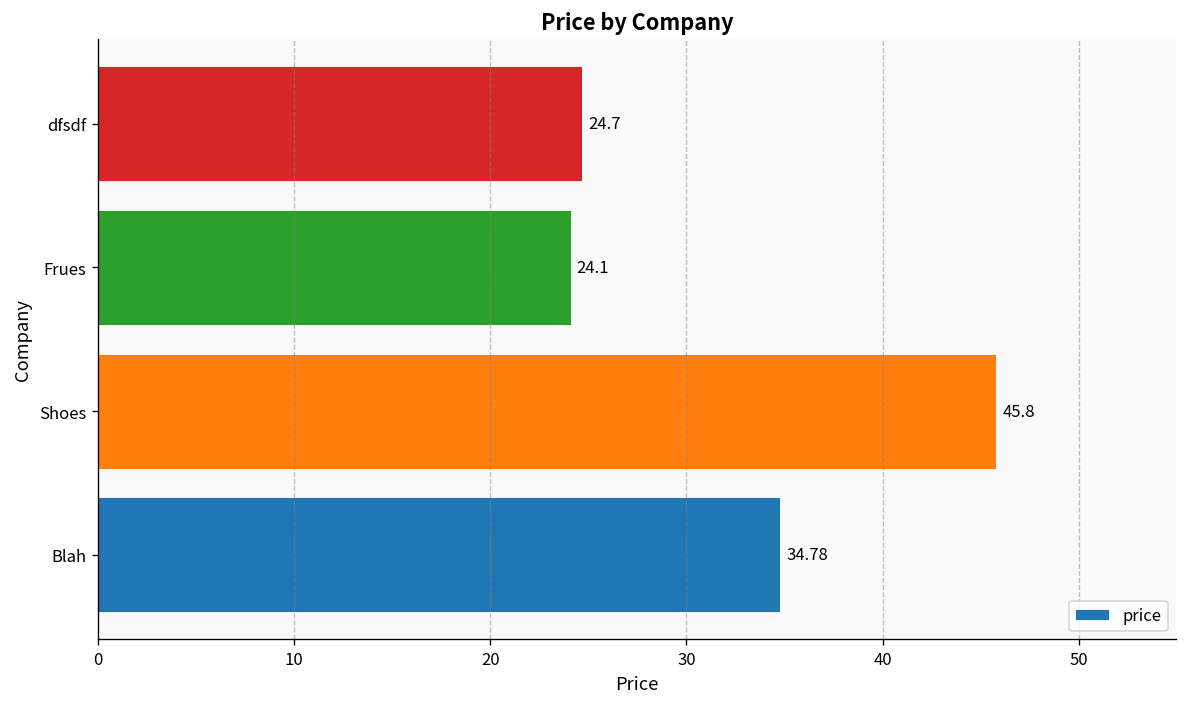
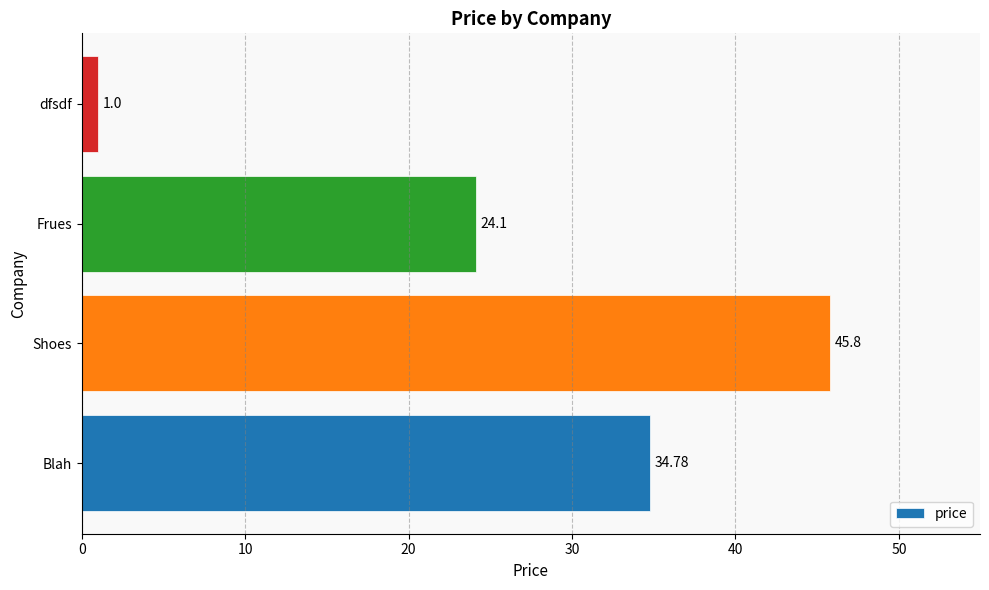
dfsdf: 24.7 -> 1.0
